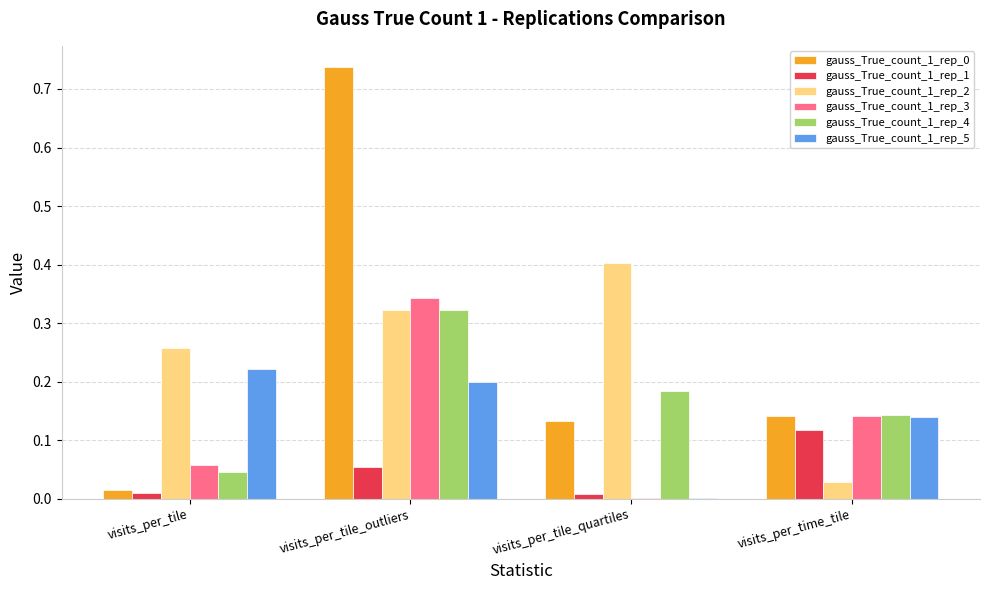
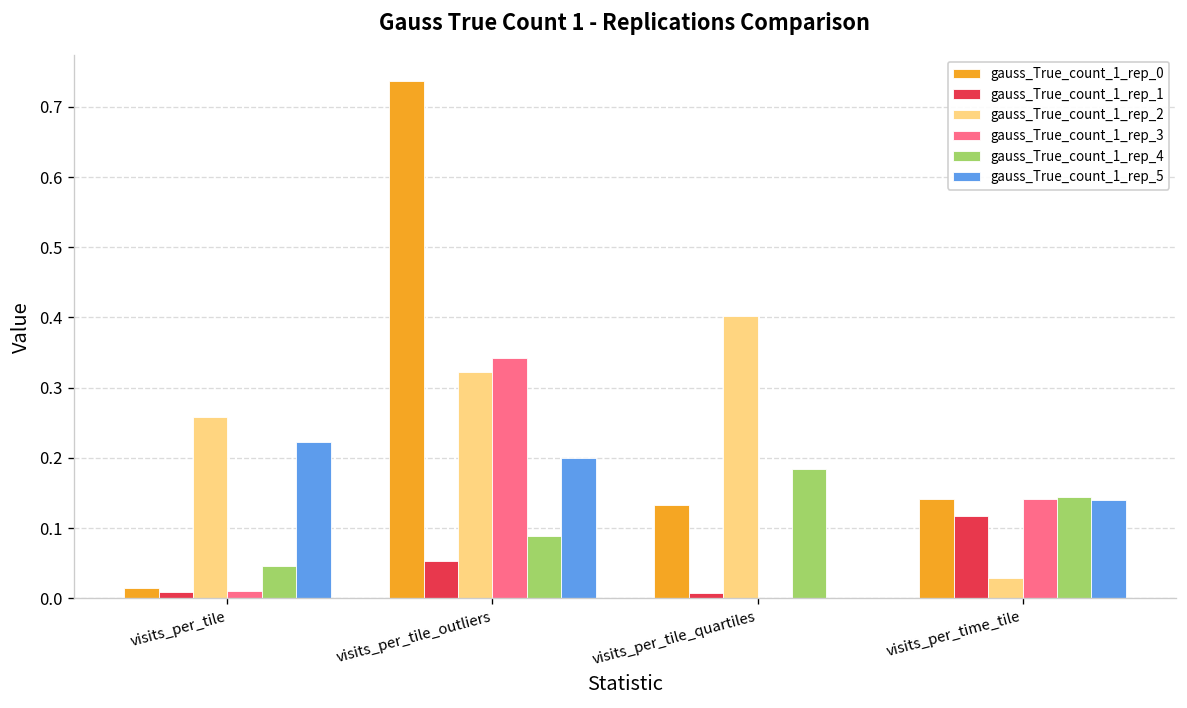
gauss_True_count_1_rep_3, visits_per_tile: 0.06 -> 0.01
gauss_True_count_1_rep_4, visits_per_tile_outliers: 0.32 -> 0.09
